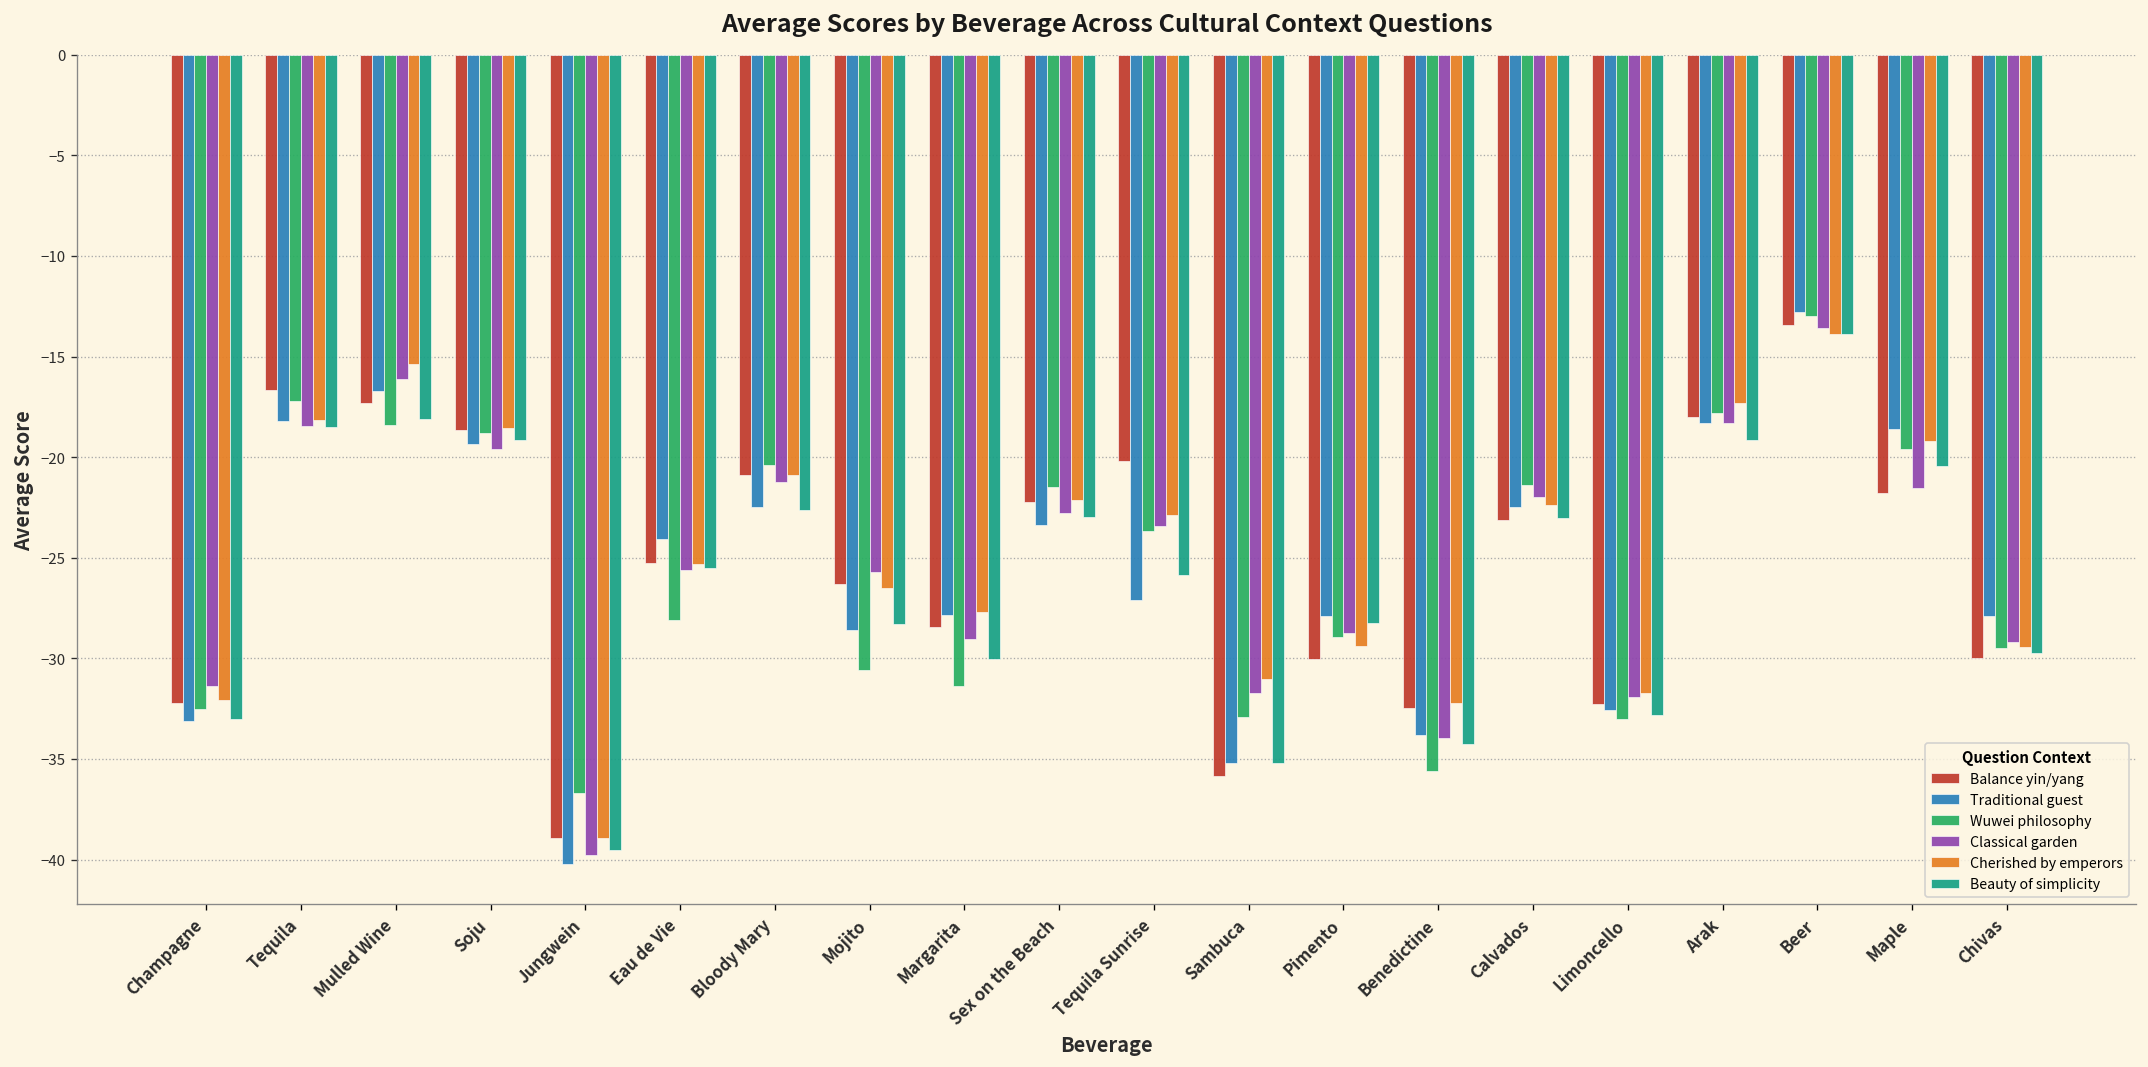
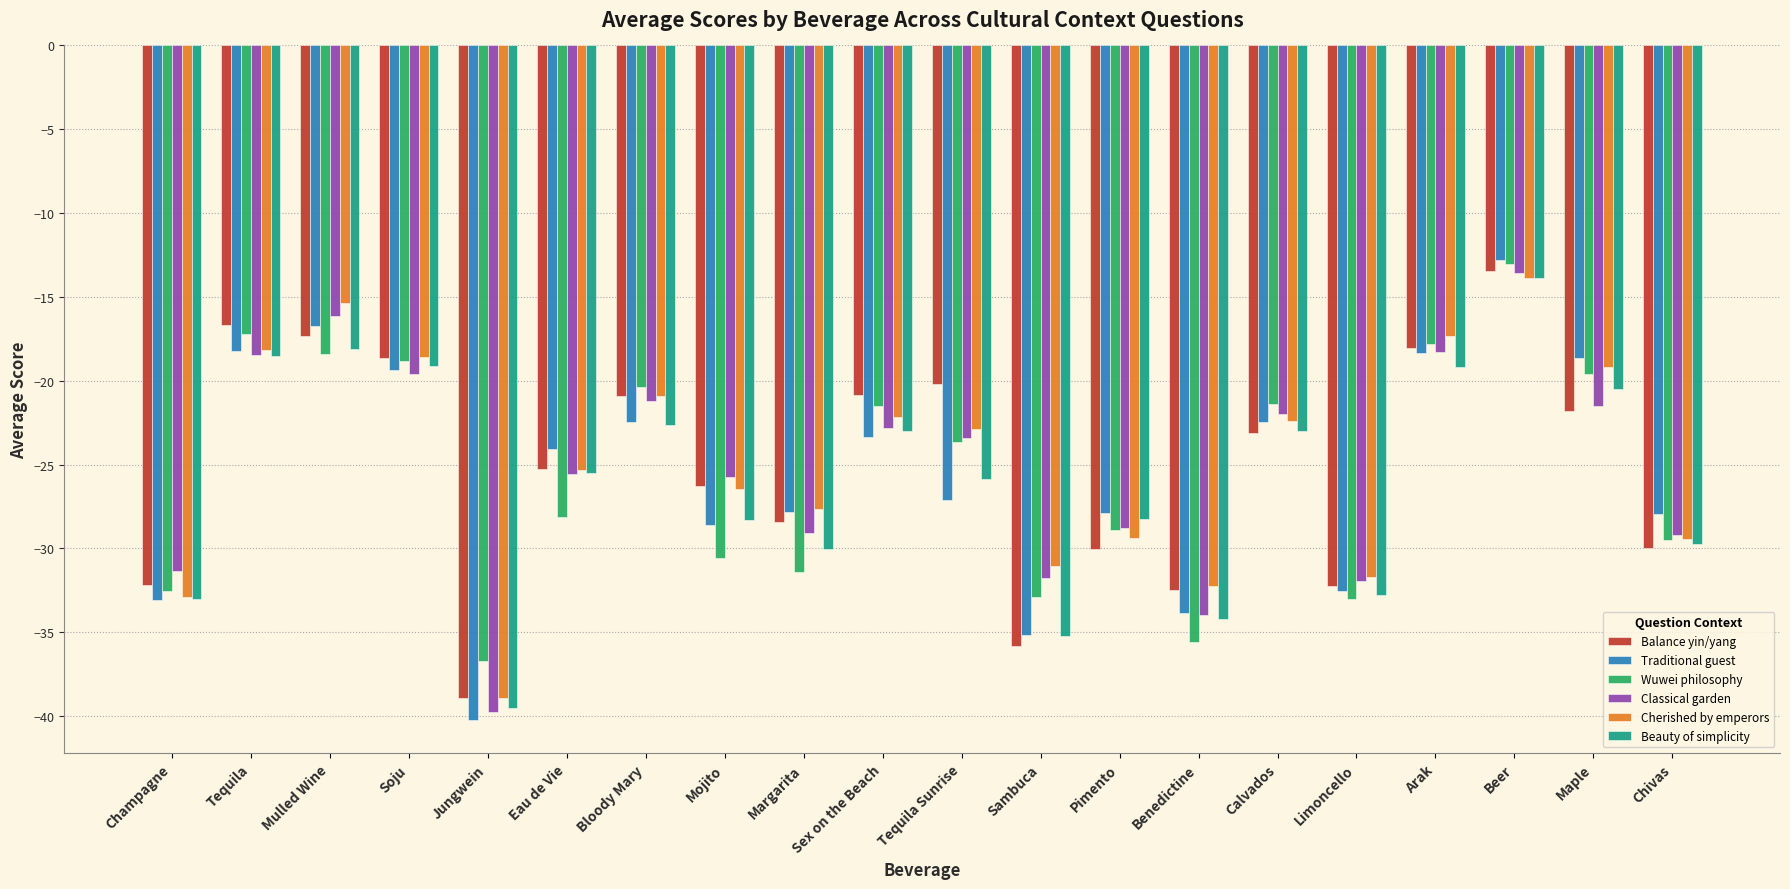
Cherished by emperors, Champagne: -32.1 -> -32.9
Balance yin/yang, Sex on the Beach: -22.2 -> -20.9
